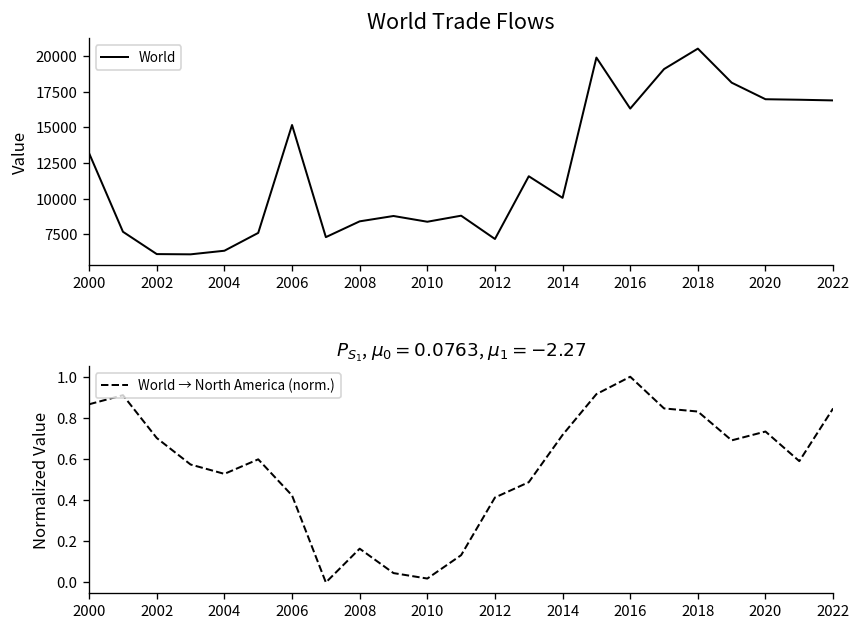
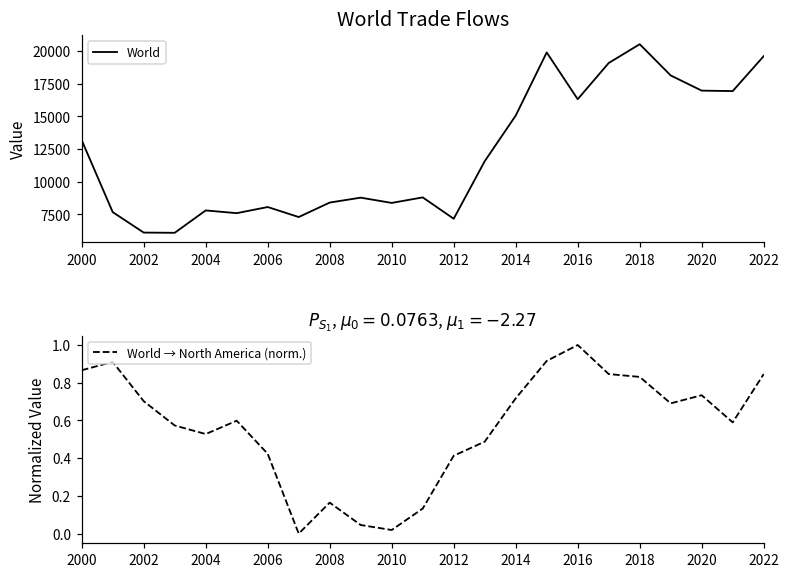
World Trade Flows, 2004: 6300 -> 7800
World Trade Flows, 2006: 15200 -> 8100
World Trade Flows, 2014: 10100 -> 15100
World Trade Flows, 2022: 16900 -> 19600
